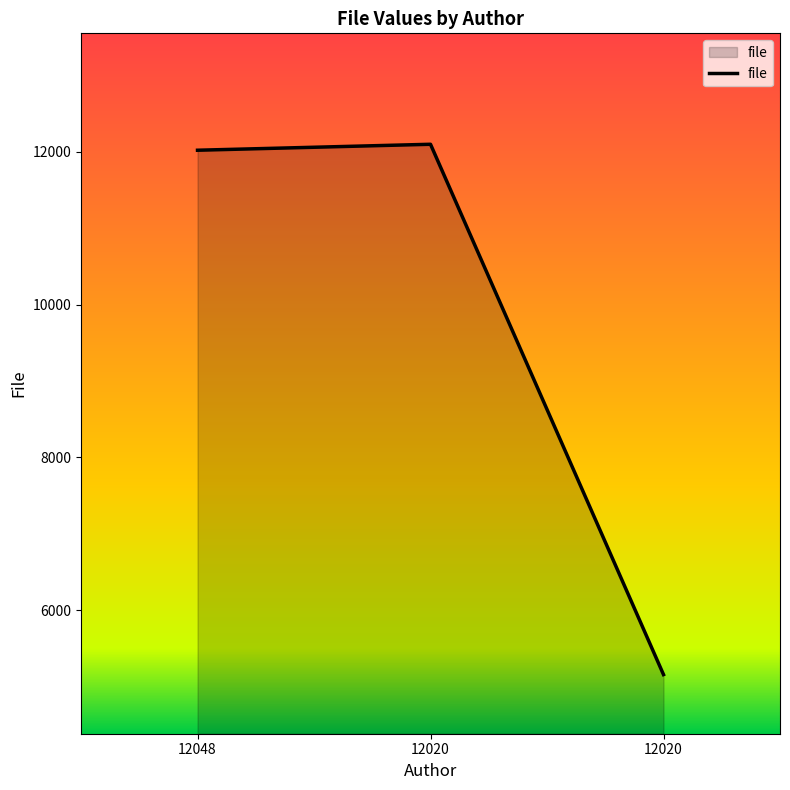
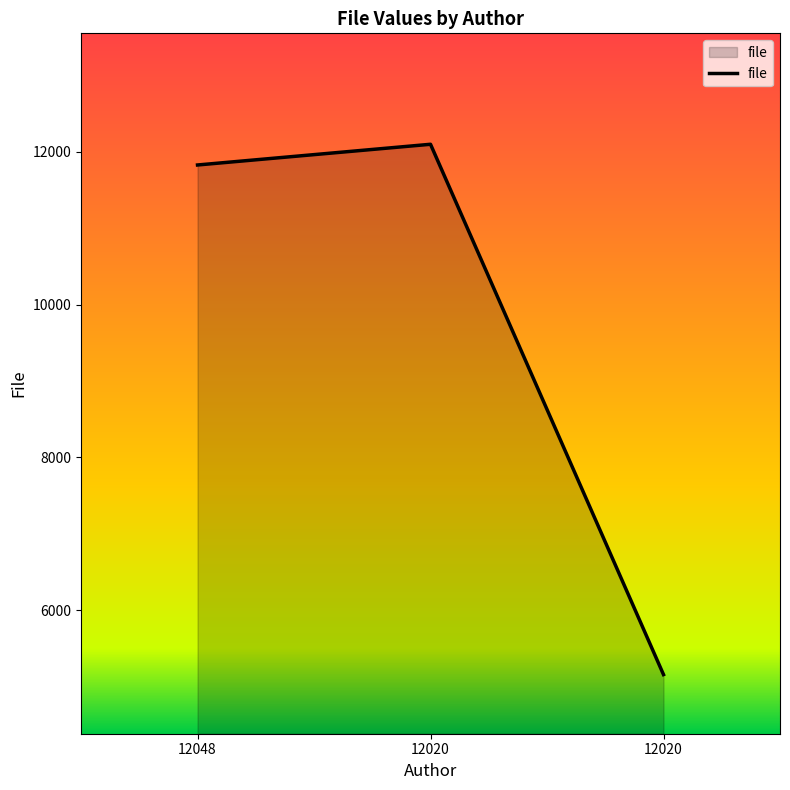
12048: 12000 -> 11800
